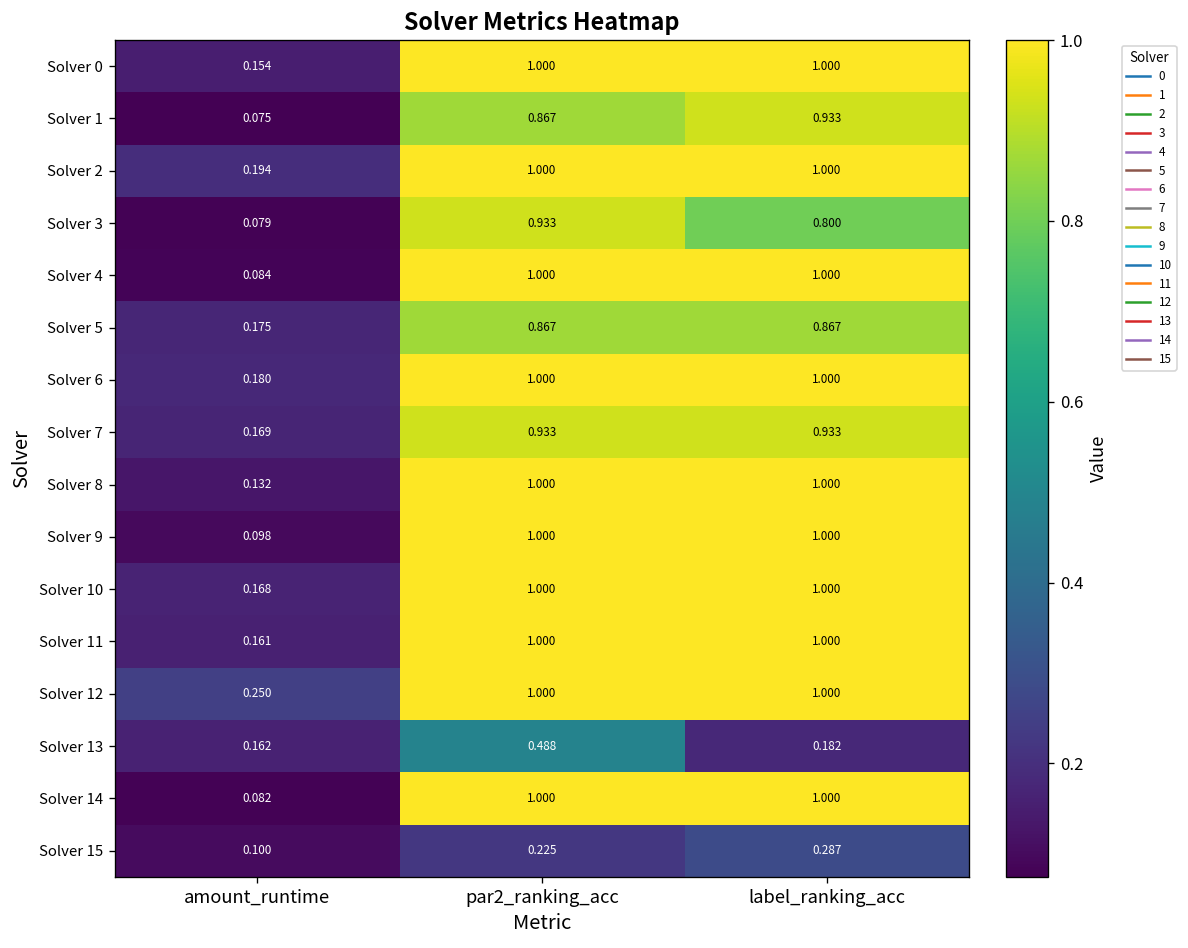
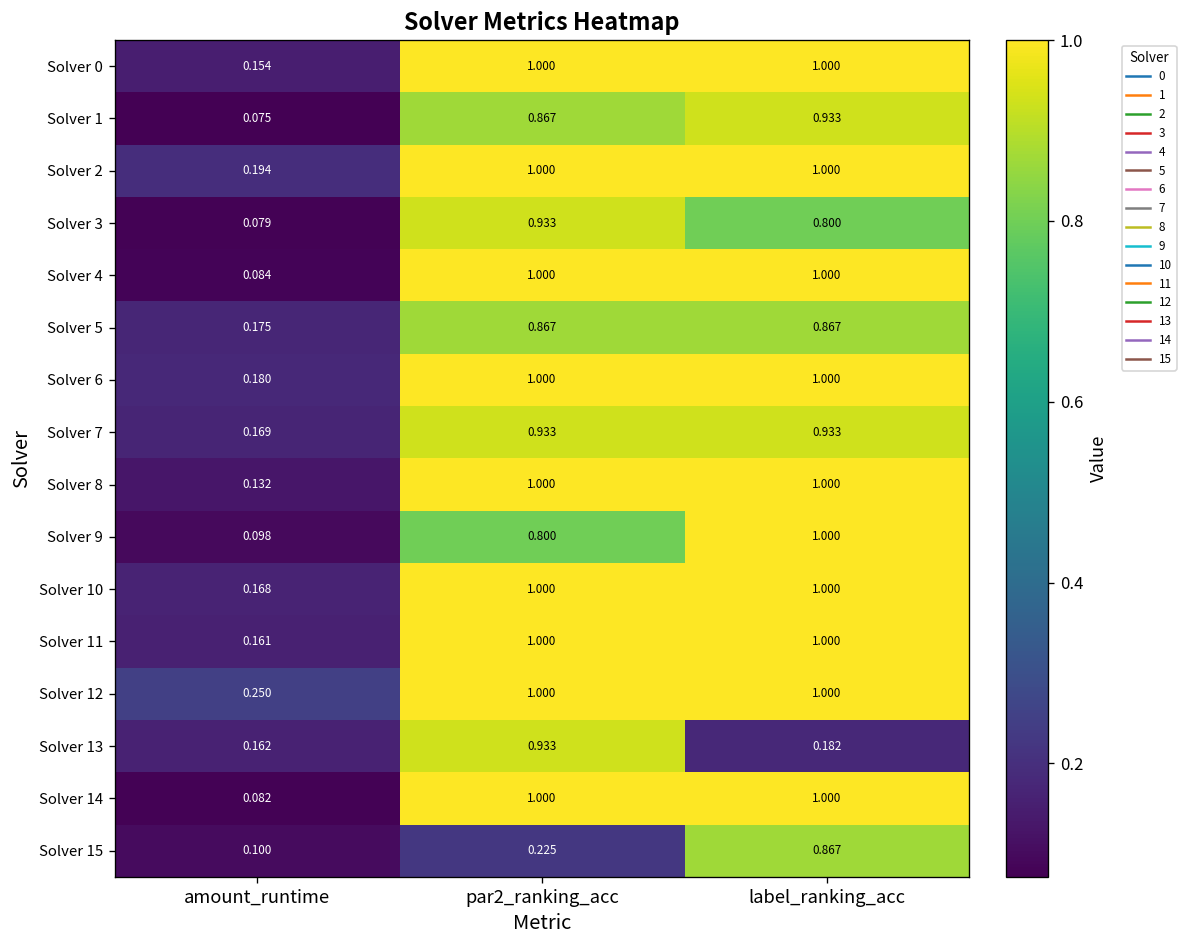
Solver 9, par2_ranking_acc: 1.000 -> 0.800
Solver 13, par2_ranking_acc: 0.488 -> 0.933
Solver 15, label_ranking_acc: 0.287 -> 0.867
